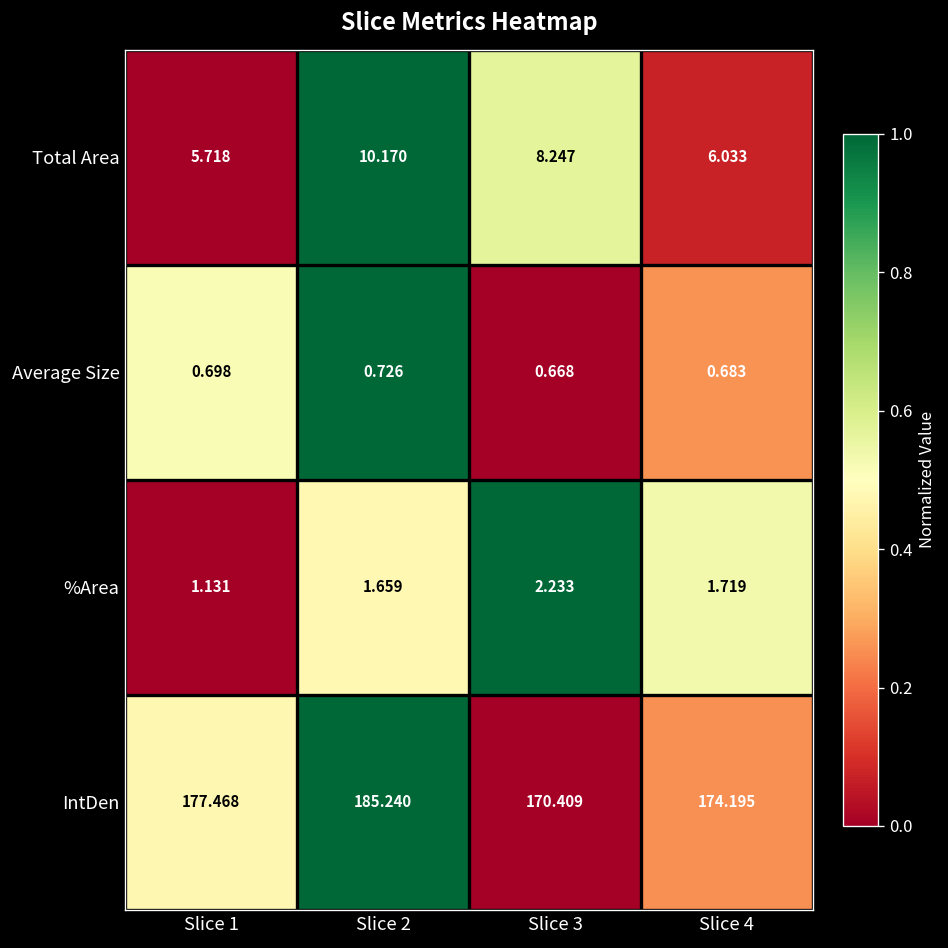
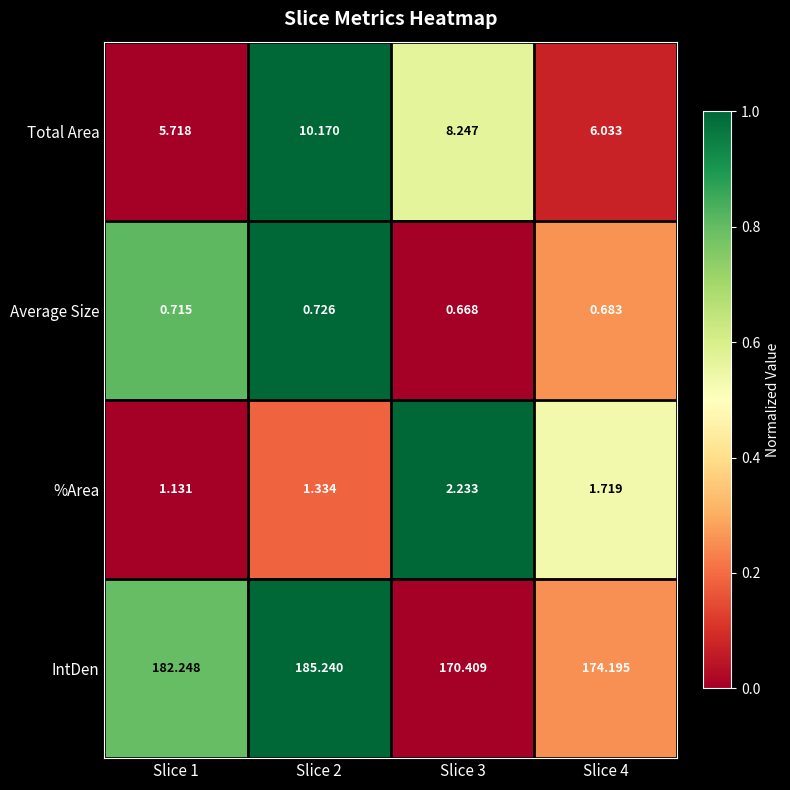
Average Size, Slice 1: 0.698 -> 0.715
%Area, Slice 2: 1.659 -> 1.334
IntDen, Slice 1: 177.468 -> 182.248
